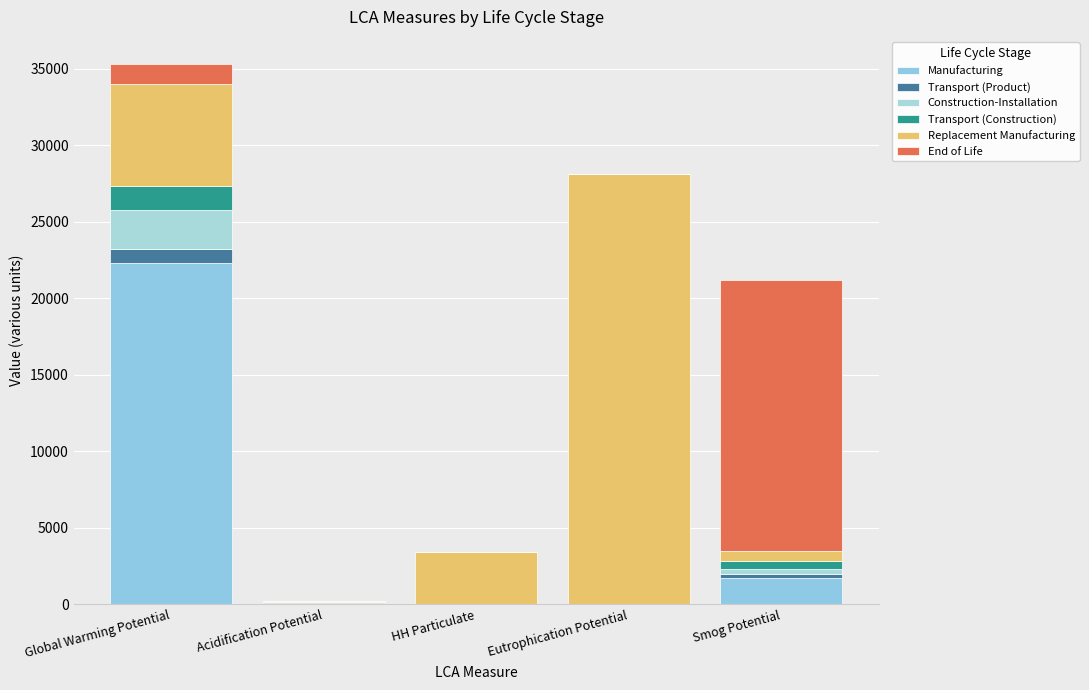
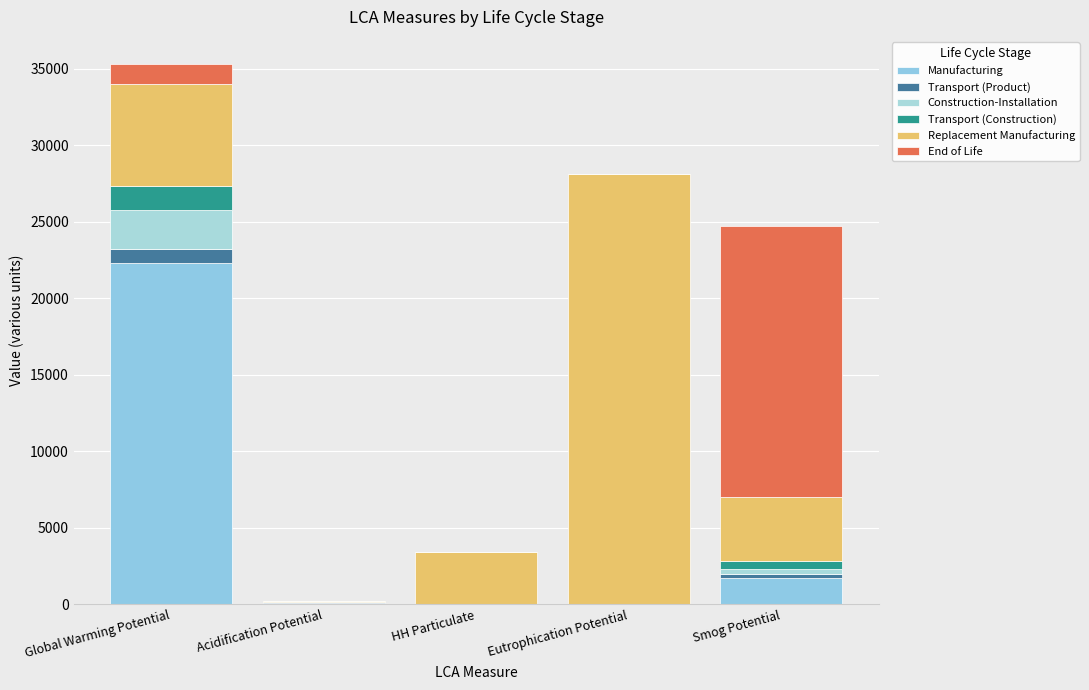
Replacement Manufacturing, Smog Potential: 700 -> 4200
